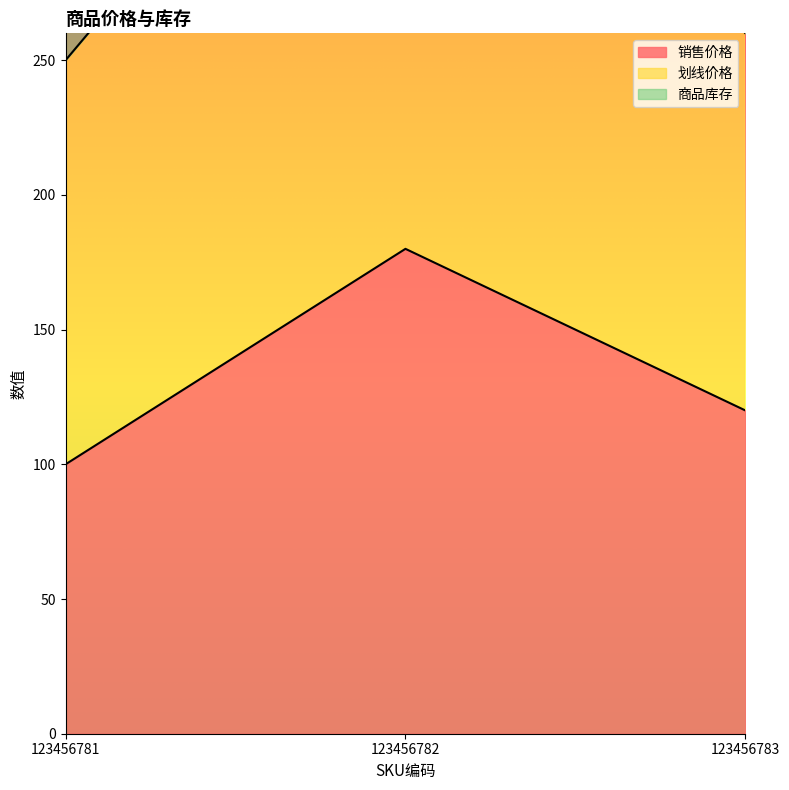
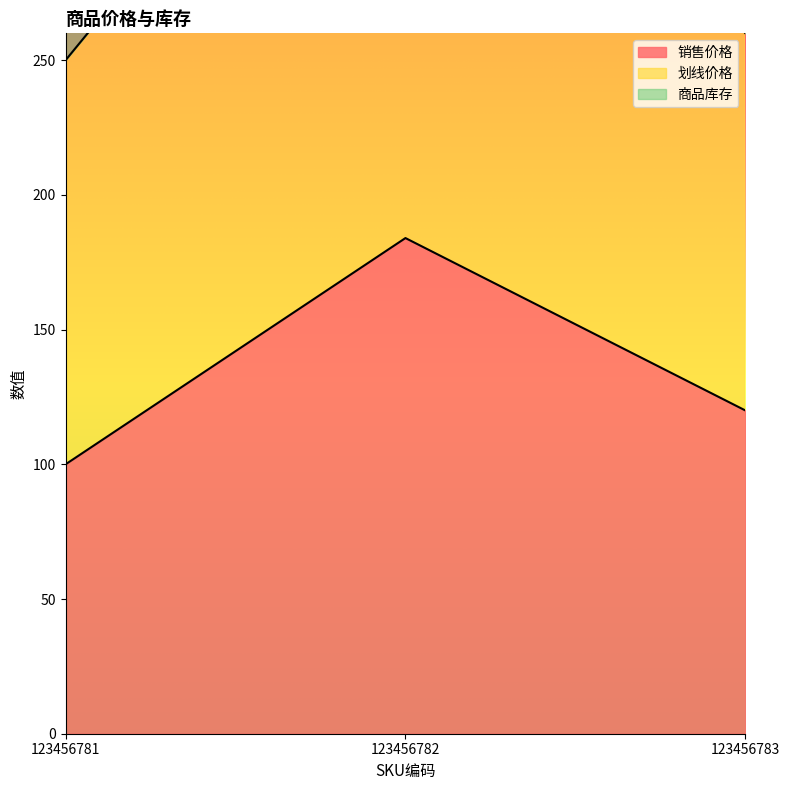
销售价格, 123456782: 180 -> 184
